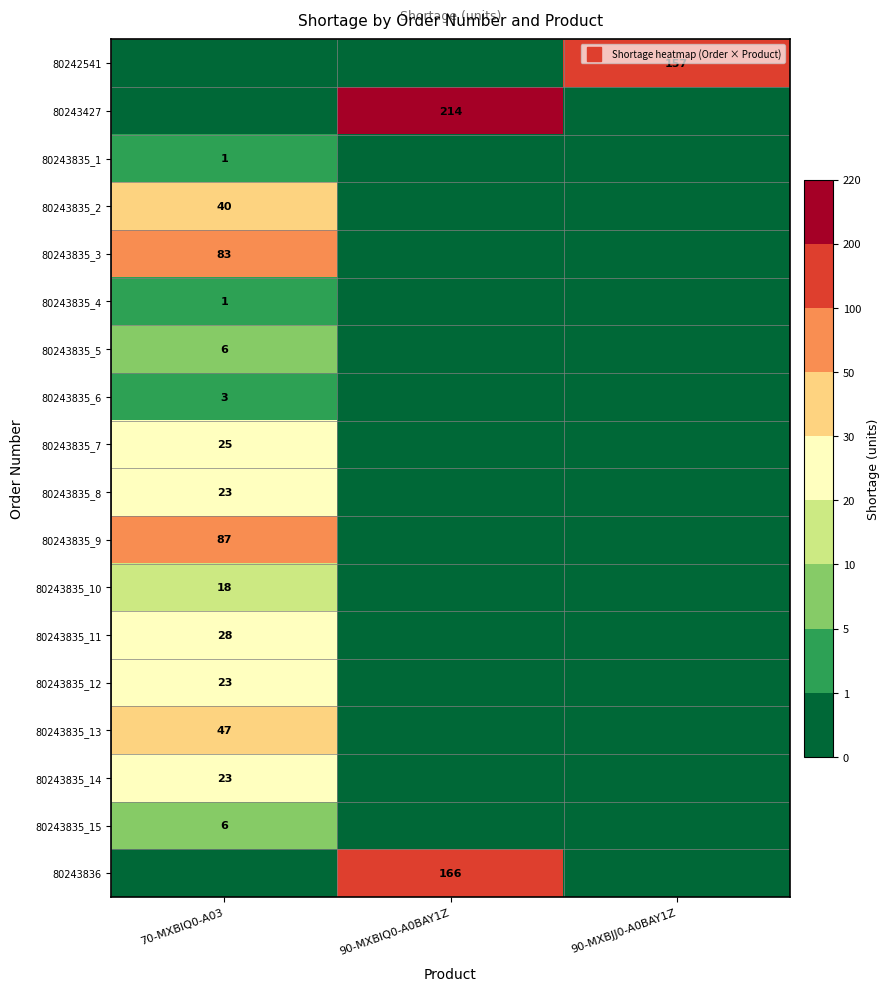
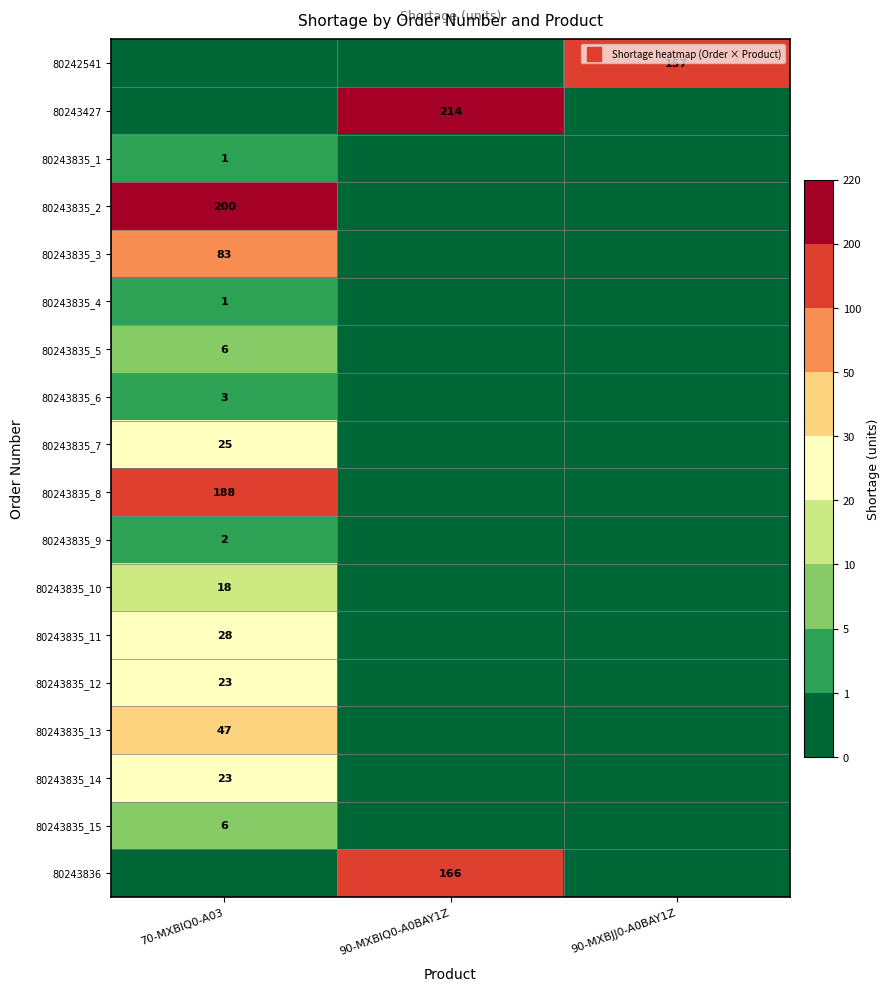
80243835_2, 70-MXBIQ0-A03: 40 -> 200
80243835_8, 70-MXBIQ0-A03: 23 -> 188
80243835_9, 70-MXBIQ0-A03: 87 -> 2
